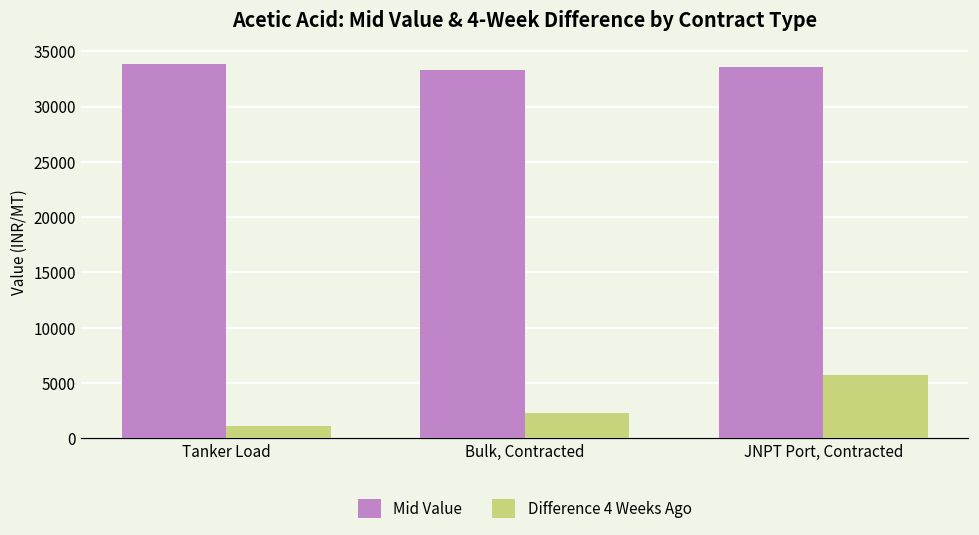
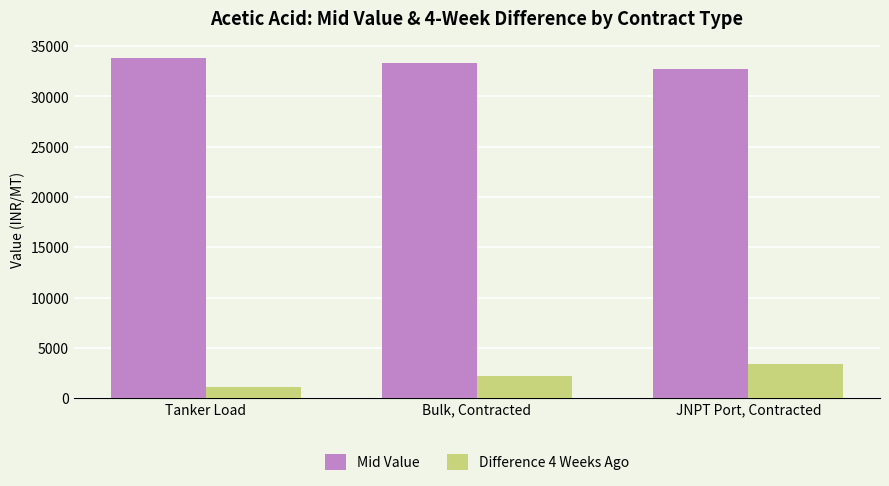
Mid Value, JNPT Port, Contracted: 33600 -> 32700
Difference 4 Weeks Ago, JNPT Port, Contracted: 5700 -> 3400
